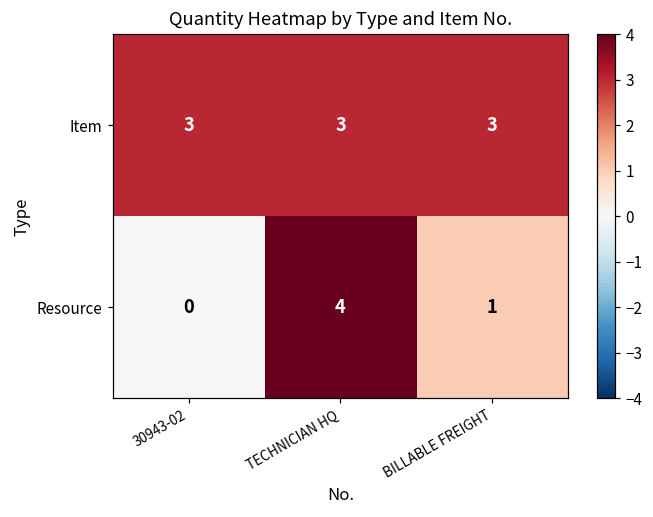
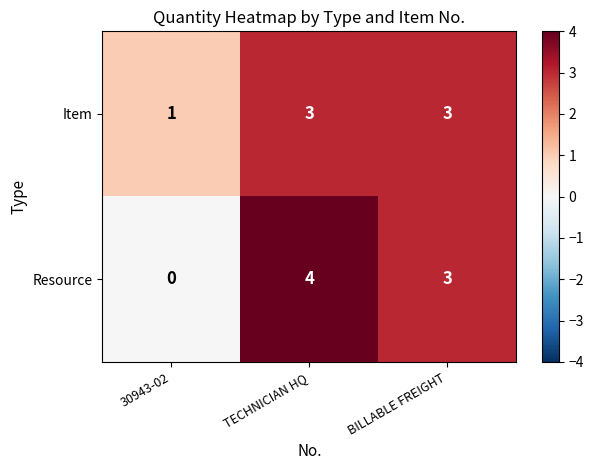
Item, 30943-02: 3 -> 1
Resource, BILLABLE FREIGHT: 1 -> 3
